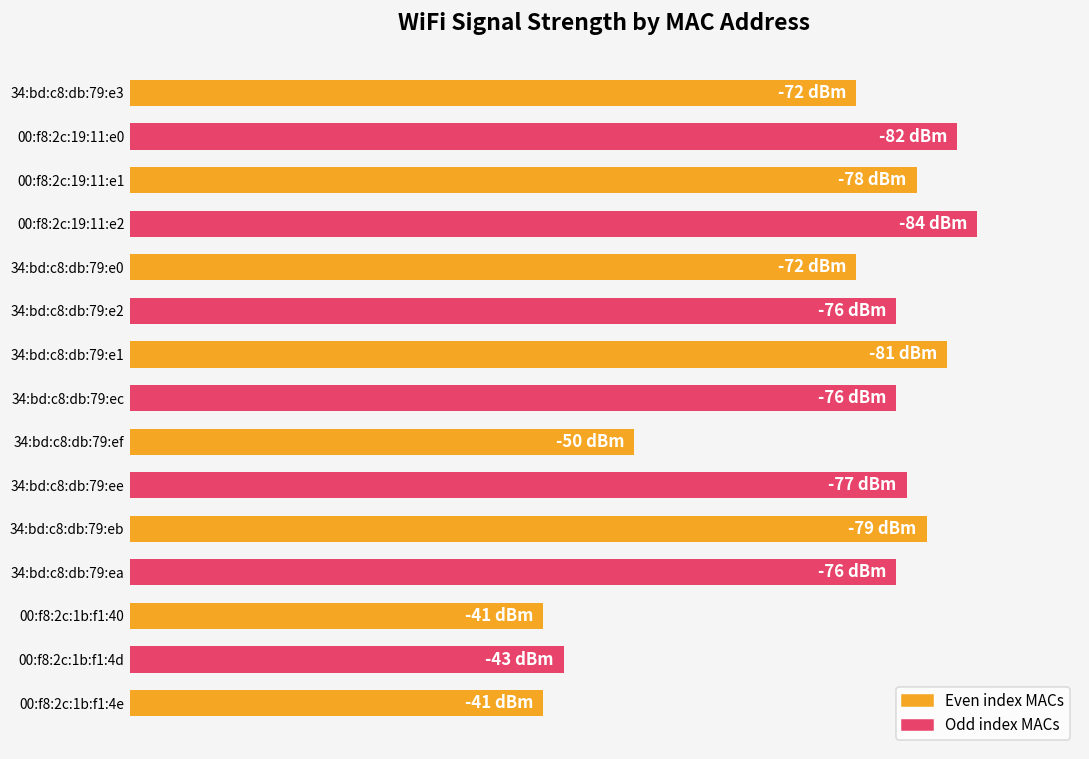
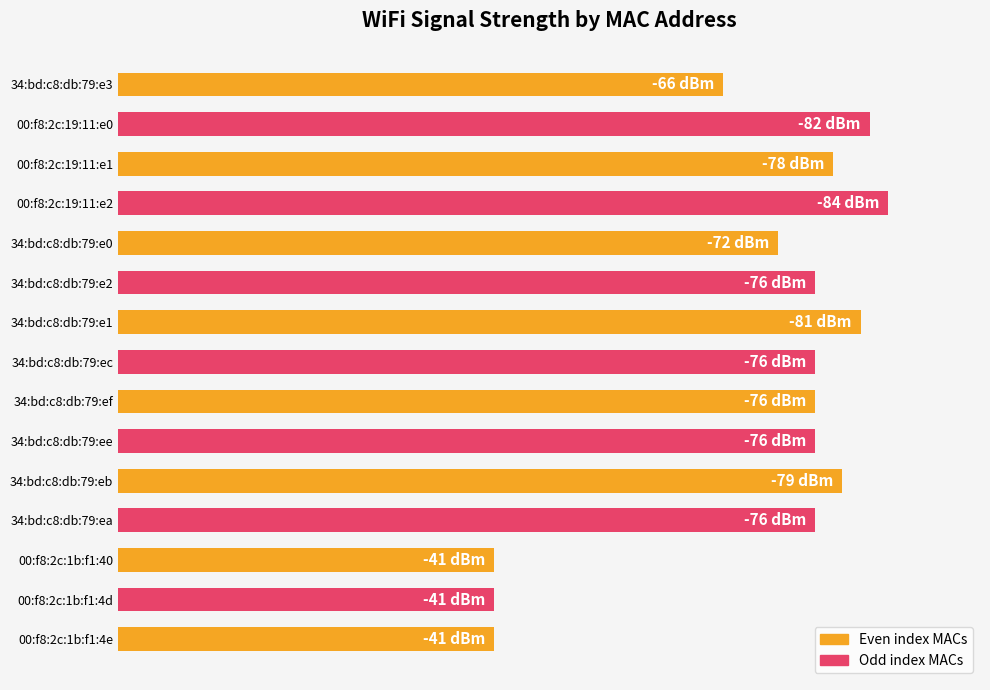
34:bd:c8:db:79:e3: -72 -> -66
34:bd:c8:db:79:ef: -50 -> -76
34:bd:c8:db:79:ee: -77 -> -76
00:f8:2c:1b:f1:4d: -43 -> -41
